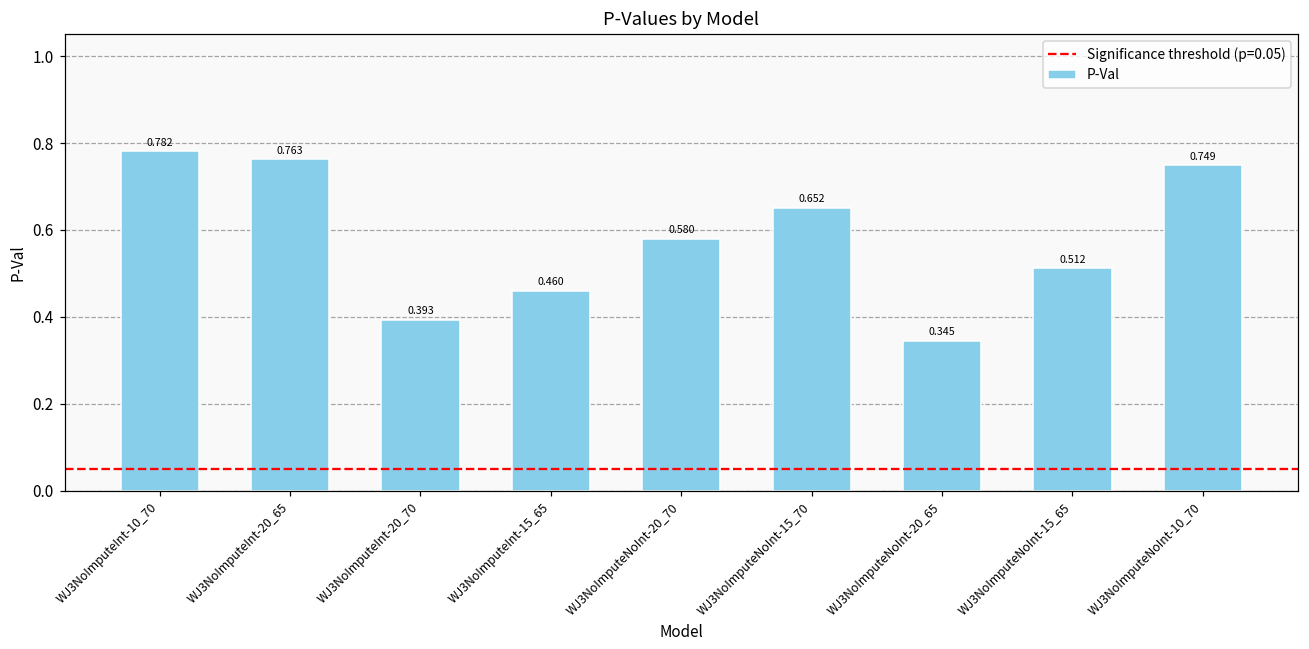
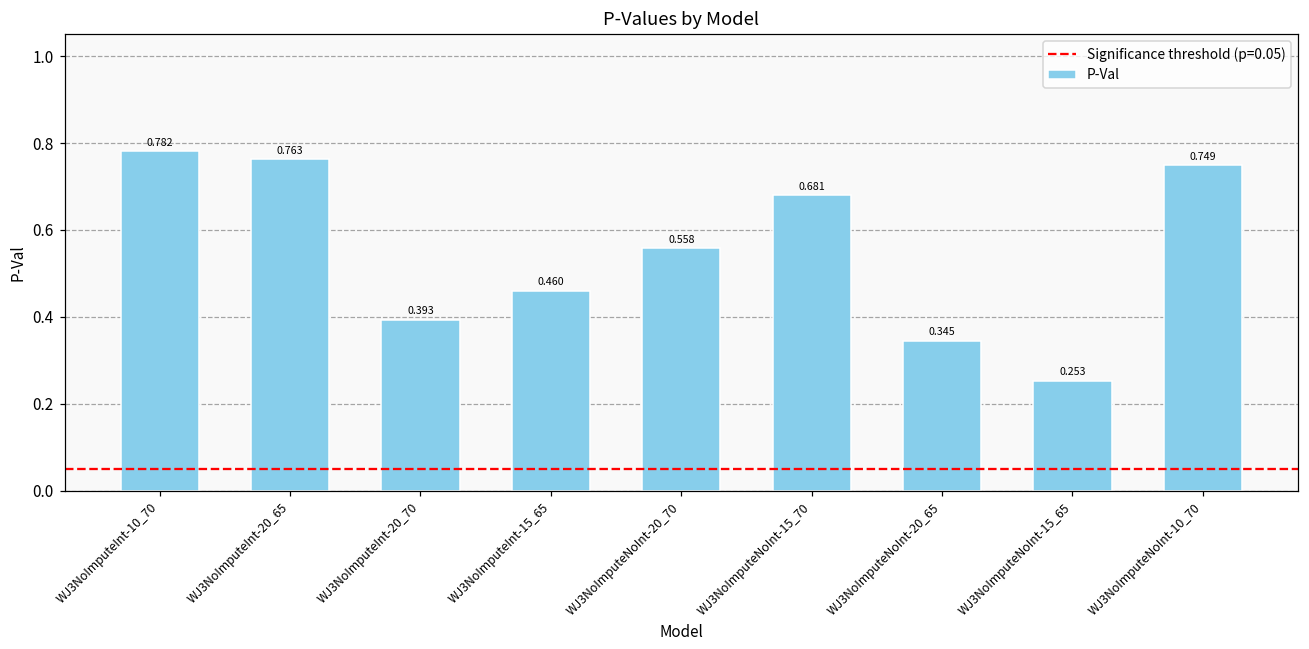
WJ3NoImputeNoInt-20_70: 0.580 -> 0.558
WJ3NoImputeNoInt-15_70: 0.652 -> 0.681
WJ3NoImputeNoInt-15_65: 0.512 -> 0.253
